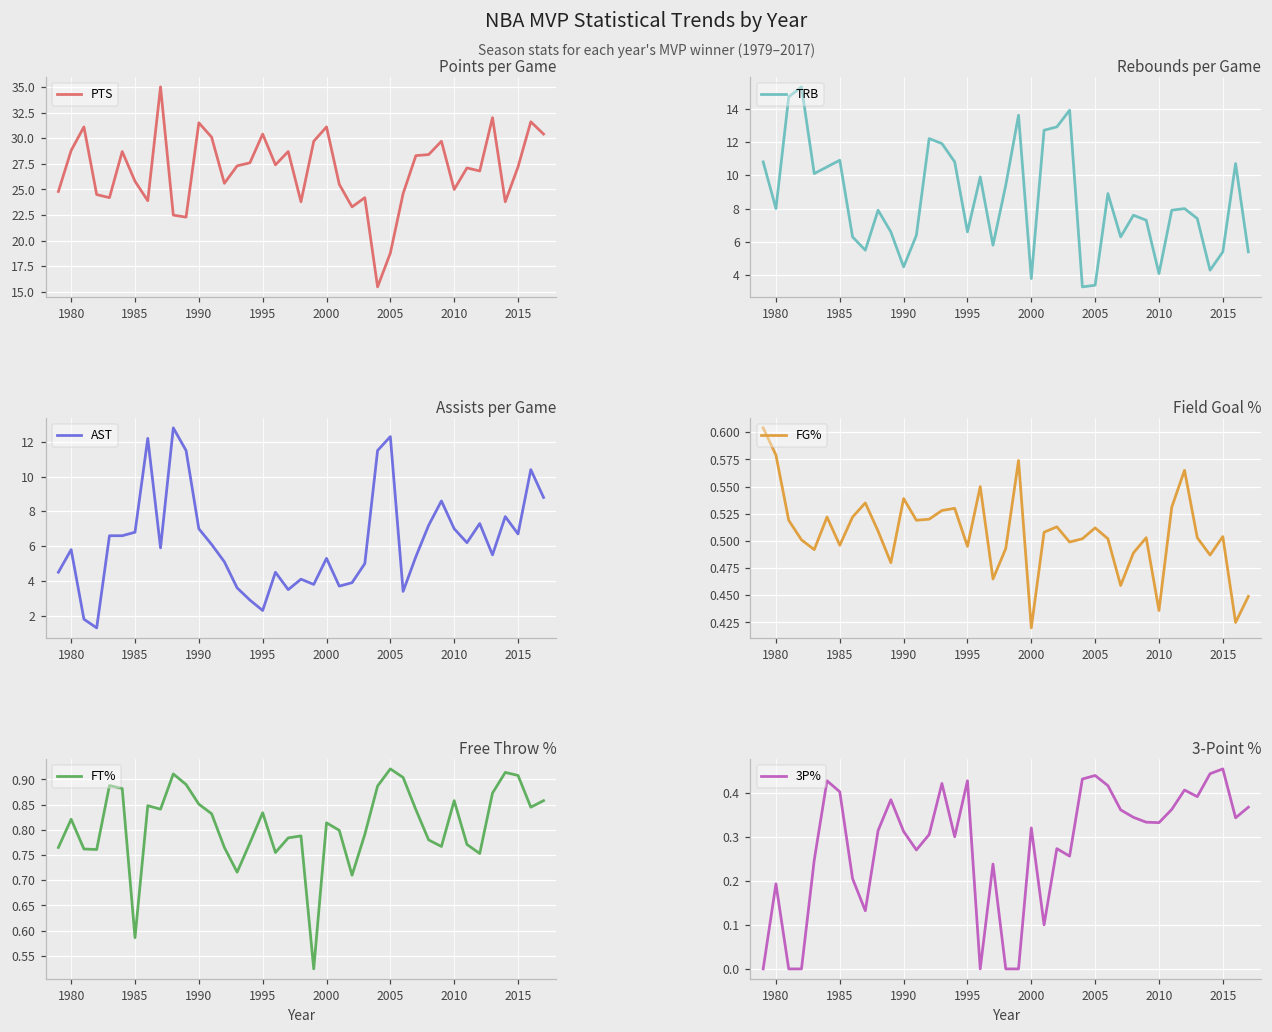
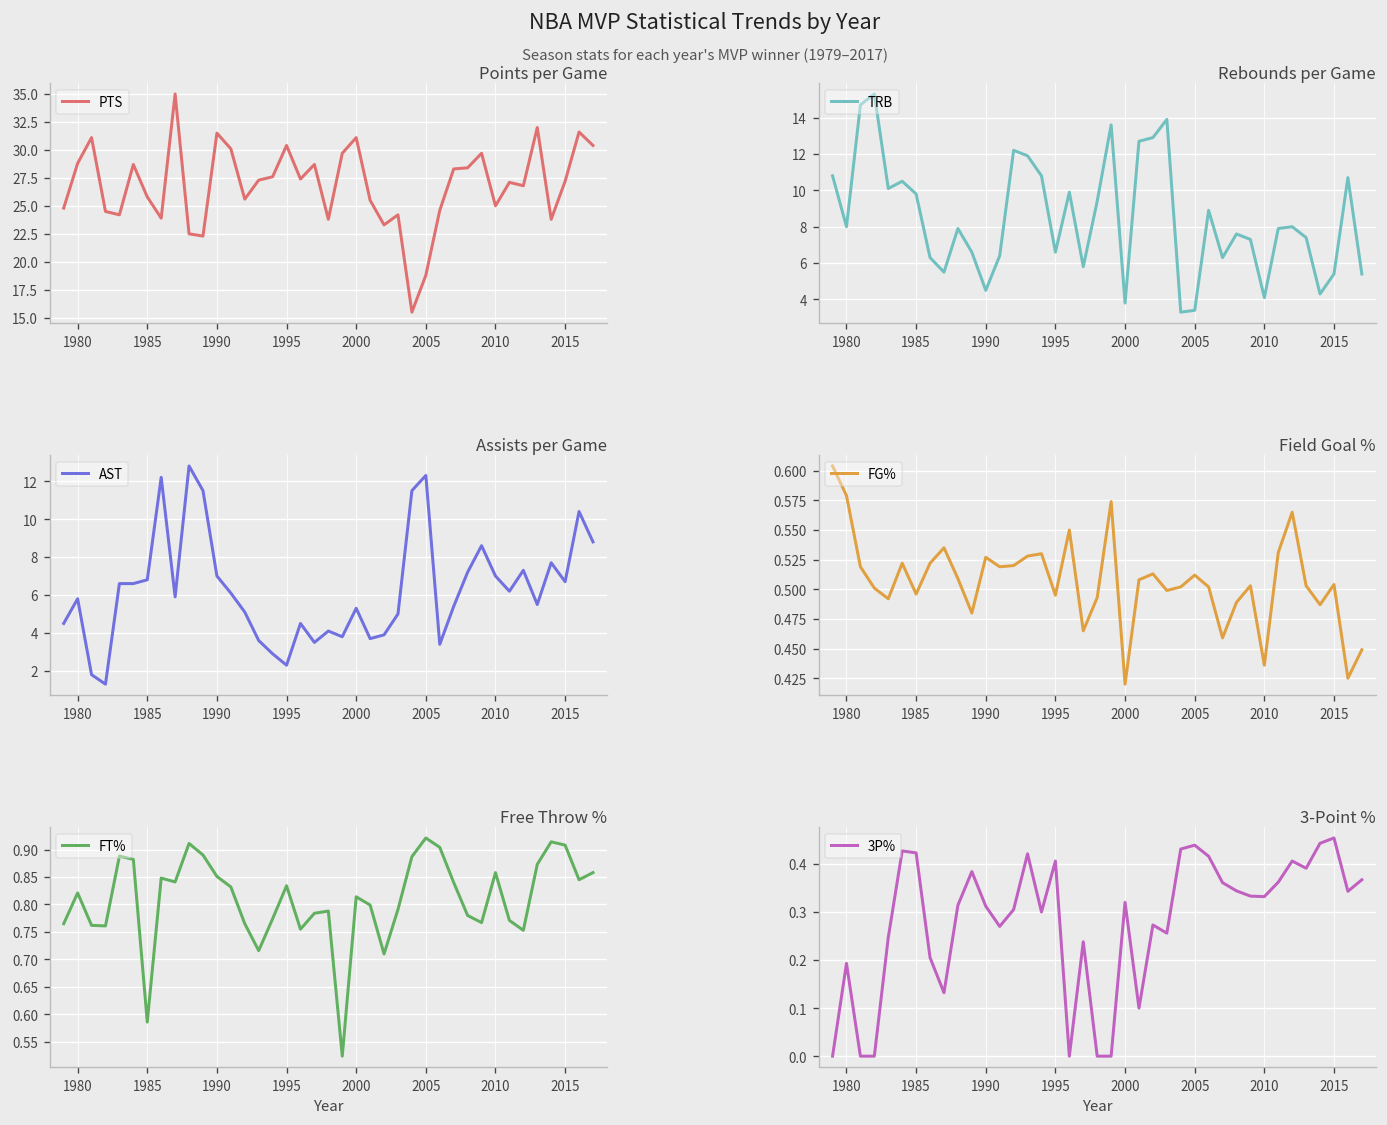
Rebounds per Game, 1985: 10.9 -> 9.8
Field Goal %, 1990: 0.54 -> 0.53
3-Point %, 1985: 0.40 -> 0.42
3-Point %, 1995: 0.43 -> 0.41
